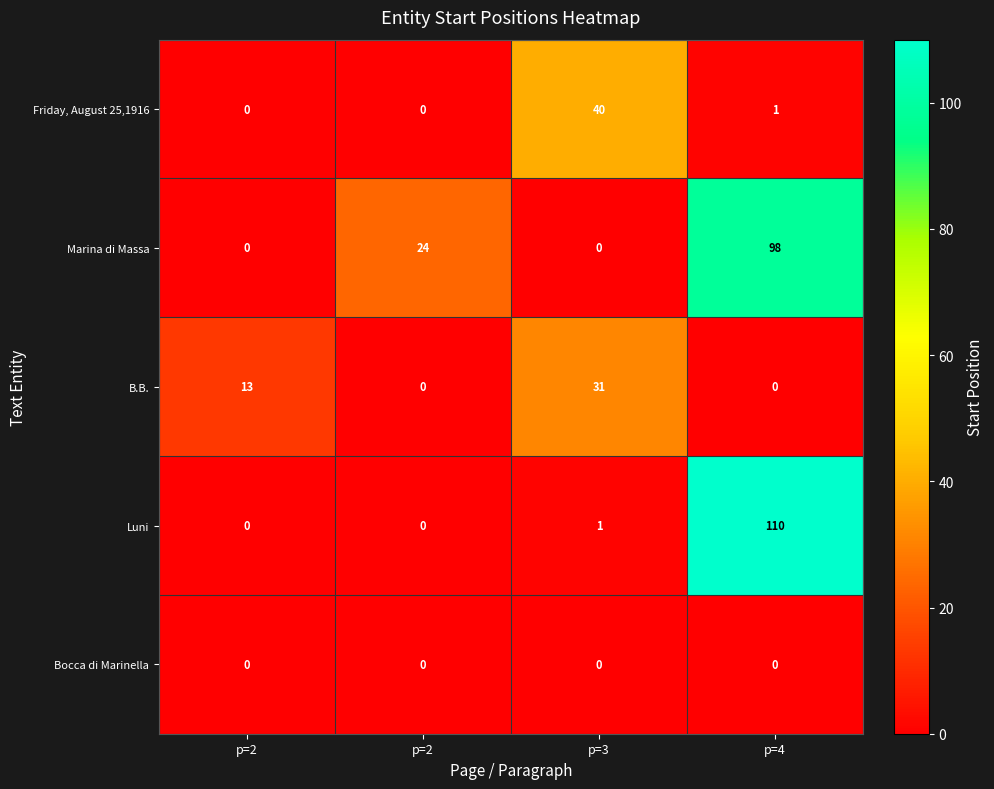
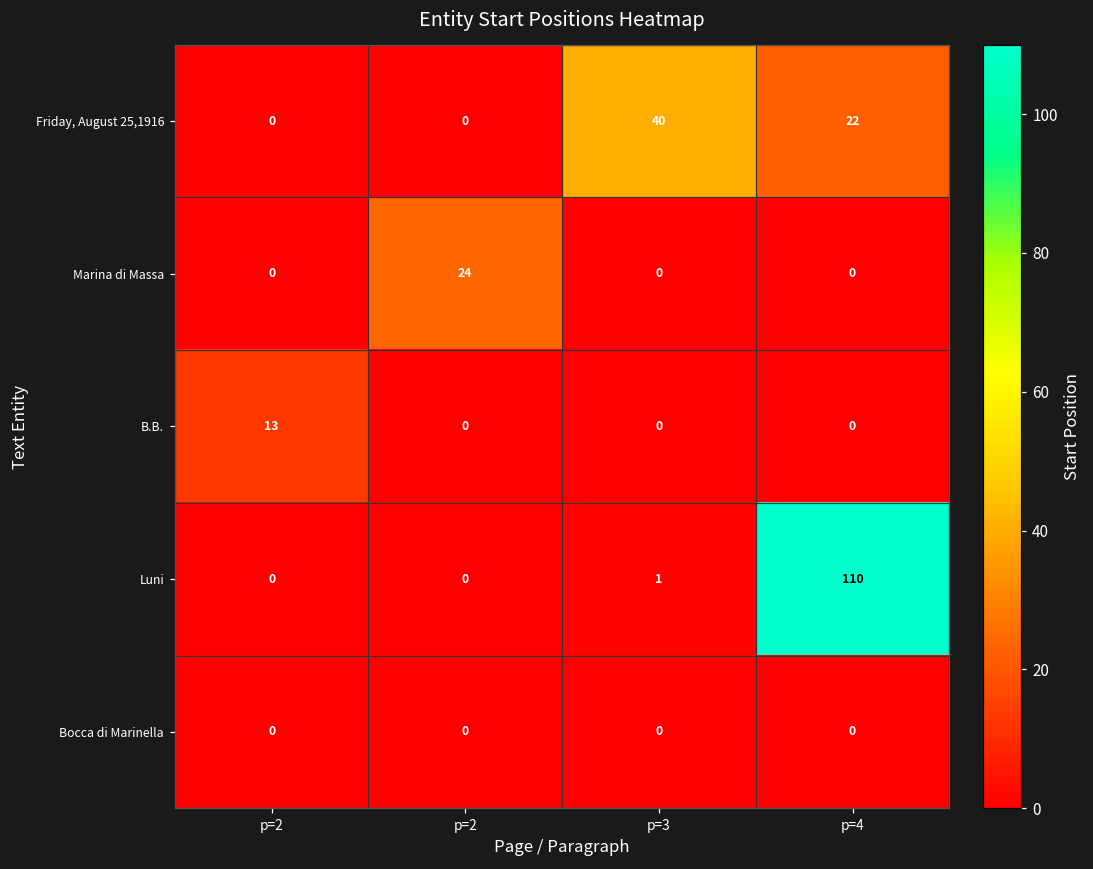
Friday, August 25,1916, p=4: 1 -> 22
Marina di Massa, p=4: 98 -> 0
B.B., p=3: 31 -> 0
